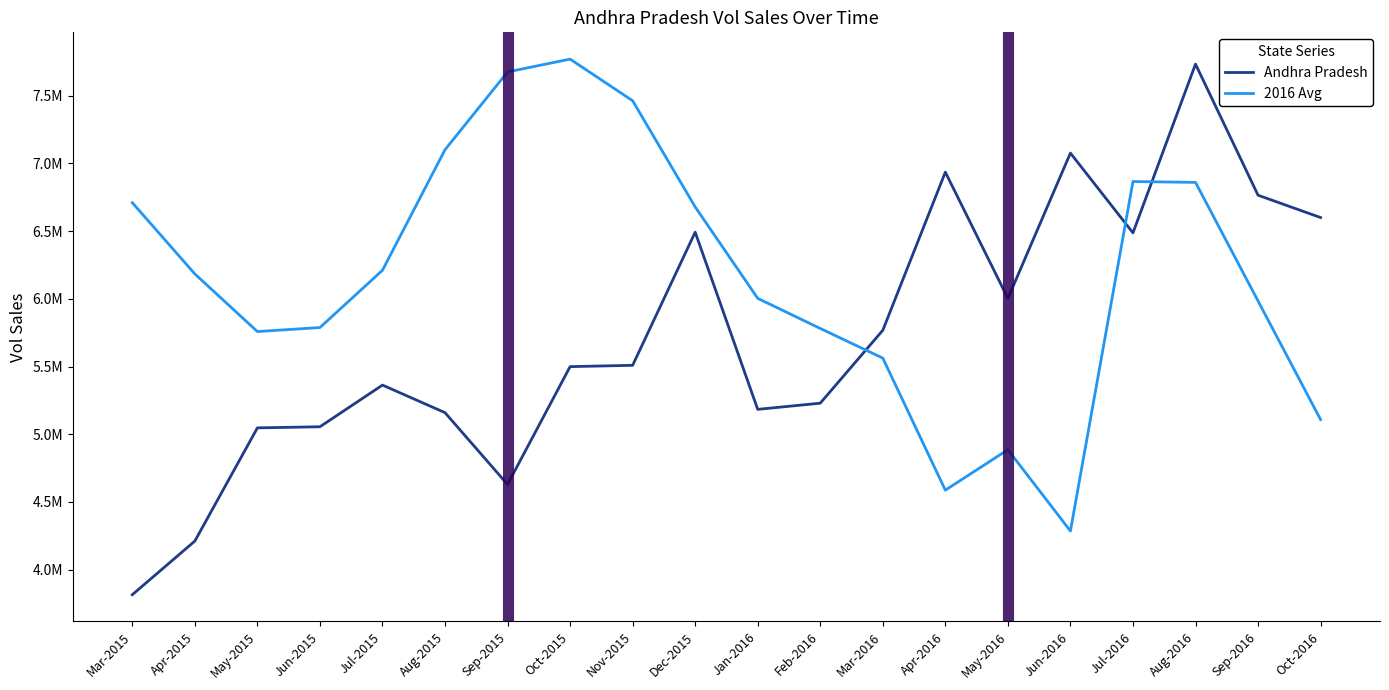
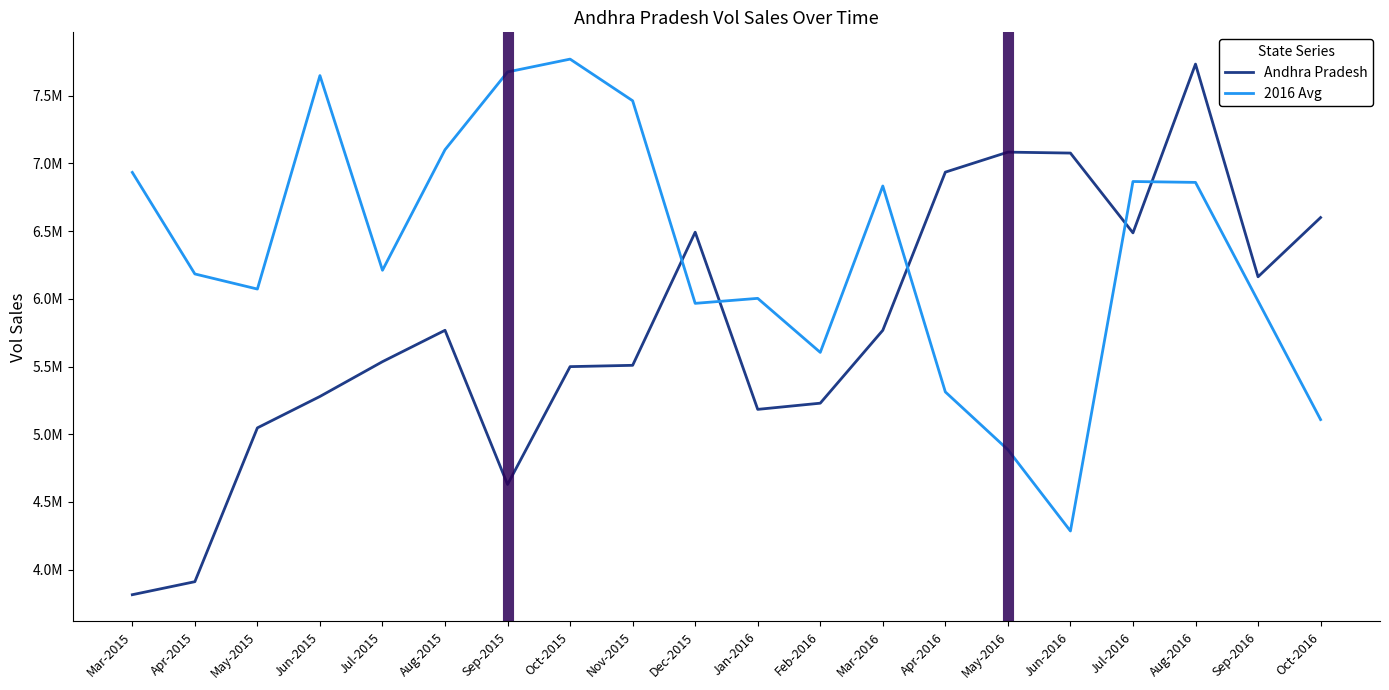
2016 Avg, Mar-2015: 6710000 -> 6930000
Andhra Pradesh, Apr-2015: 4210000 -> 3910000
2016 Avg, May-2015: 5760000 -> 6070000
Andhra Pradesh, Jun-2015: 5060000 -> 5280000
2016 Avg, Jun-2015: 5790000 -> 7650000
Andhra Pradesh, Jul-2015: 5360000 -> 5540000
Andhra Pradesh, Aug-2015: 5160000 -> 5770000
2016 Avg, Dec-2015: 6680000 -> 5970000
2016 Avg, Feb-2016: 5780000 -> 5600000
2016 Avg, Mar-2016: 5560000 -> 6830000
2016 Avg, Apr-2016: 4590000 -> 5310000
Andhra Pradesh, May-2016: 6000000 -> 7080000
Andhra Pradesh, Sep-2016: 6770000 -> 6160000
